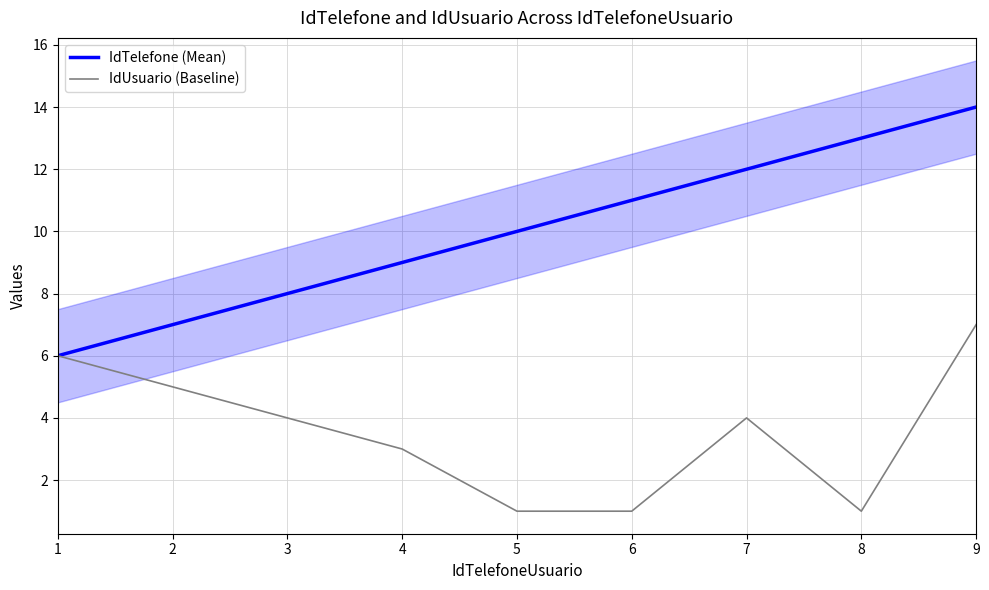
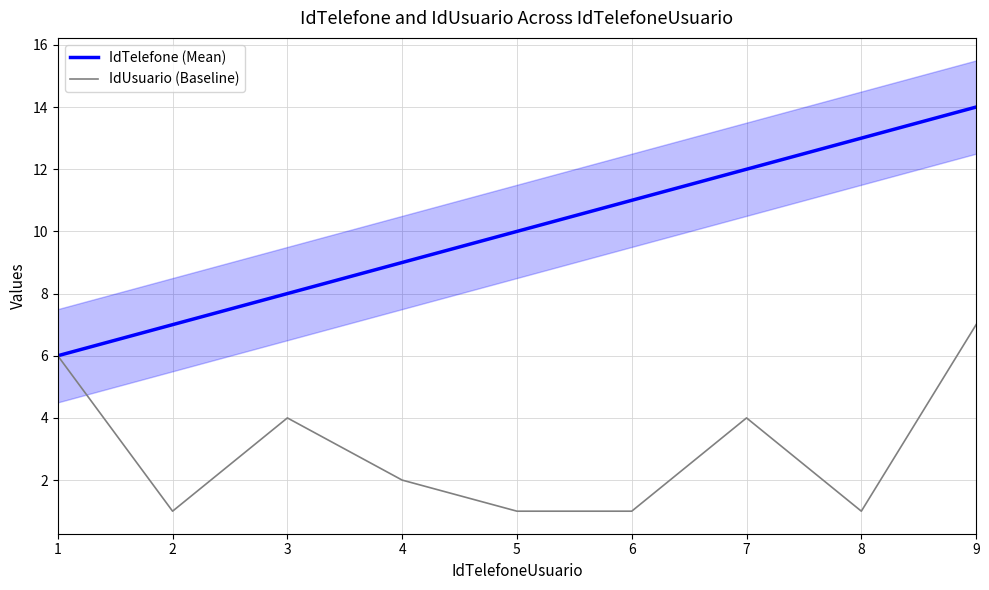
IdUsuario (Baseline), 2: 5 -> 1
IdUsuario (Baseline), 4: 3 -> 2
